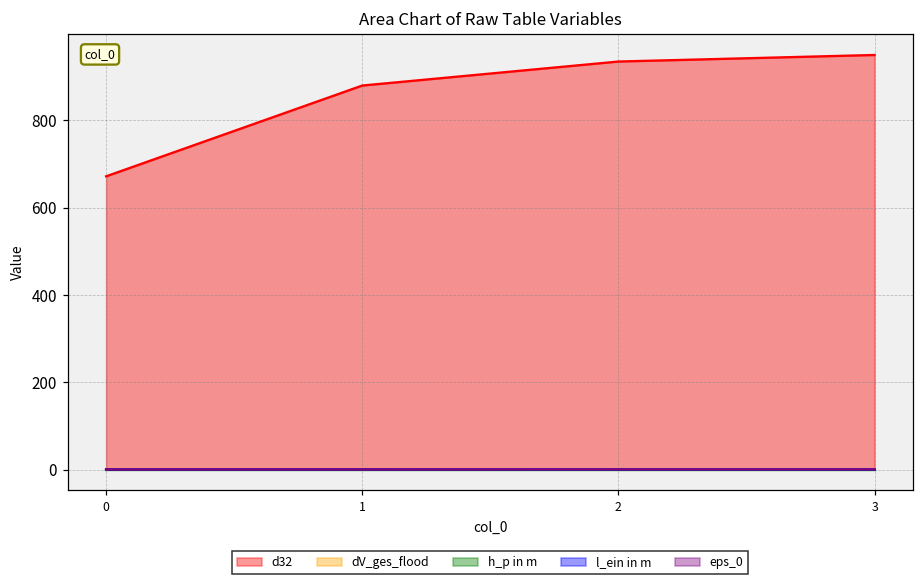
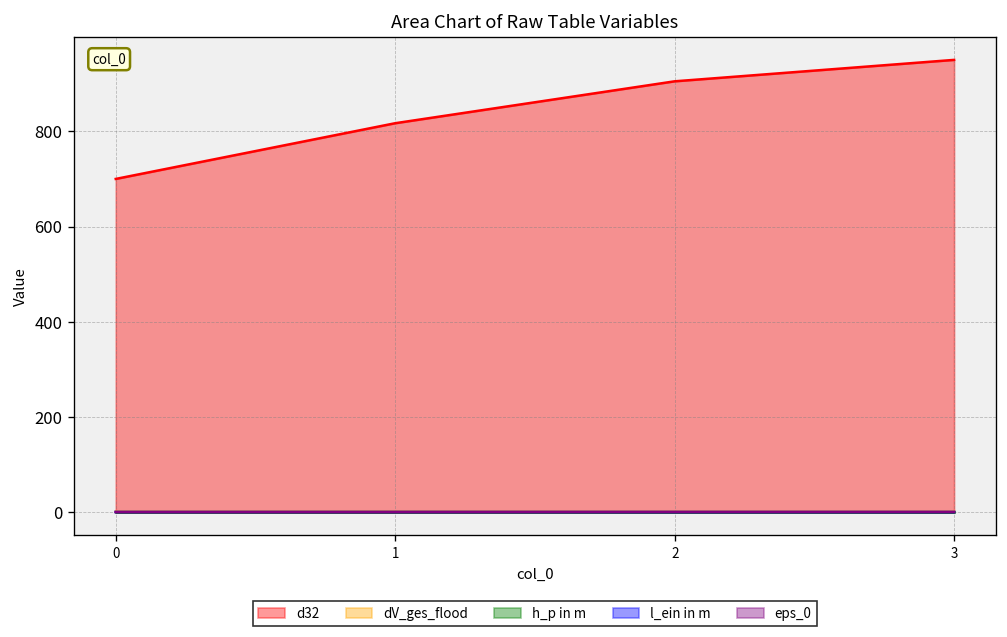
d32, 0: 670 -> 700
d32, 1: 880 -> 820
d32, 2: 940 -> 910
